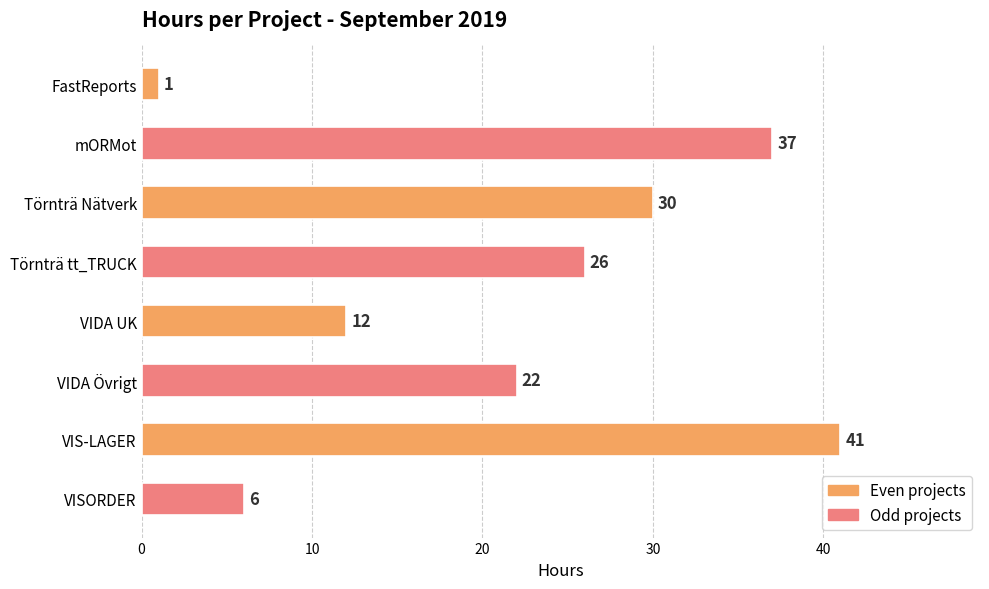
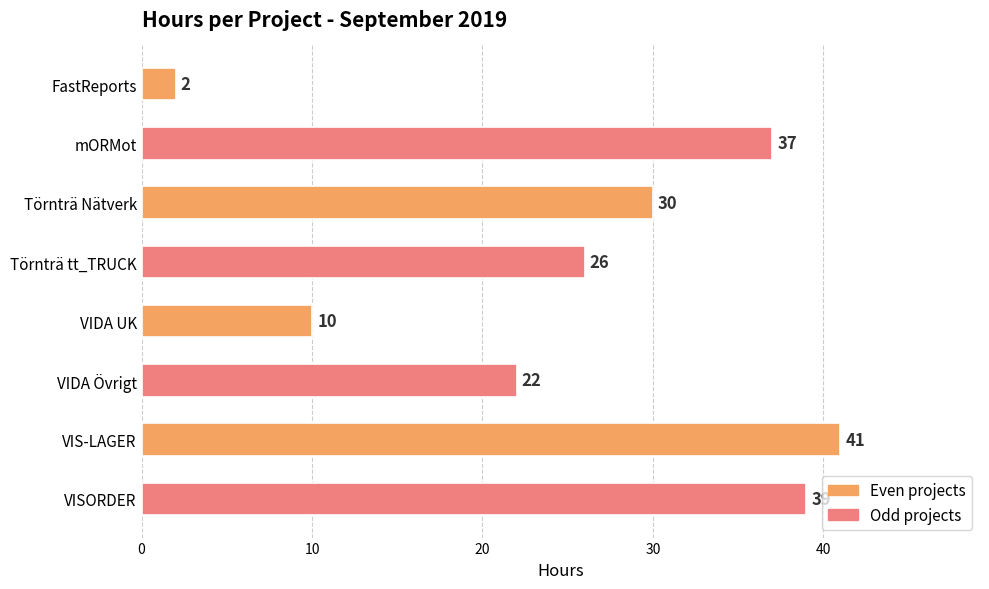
FastReports: 1 -> 2
VIDA UK: 12 -> 10
VISORDER: 6 -> 39
